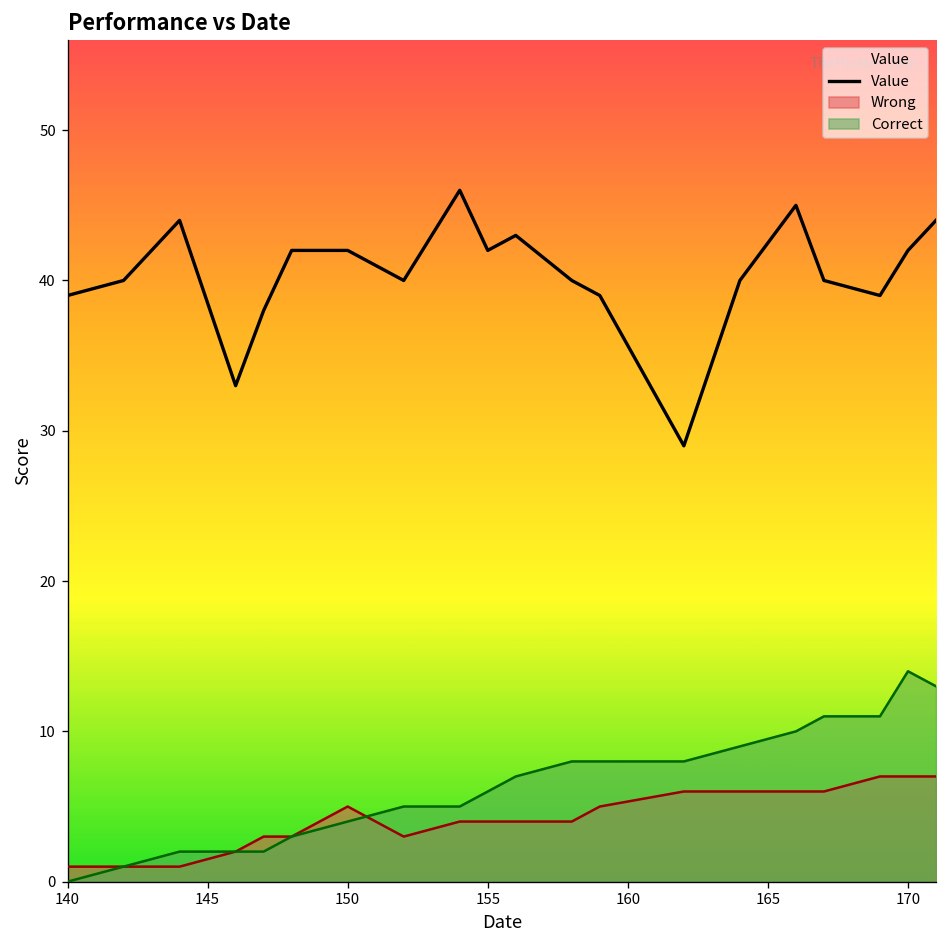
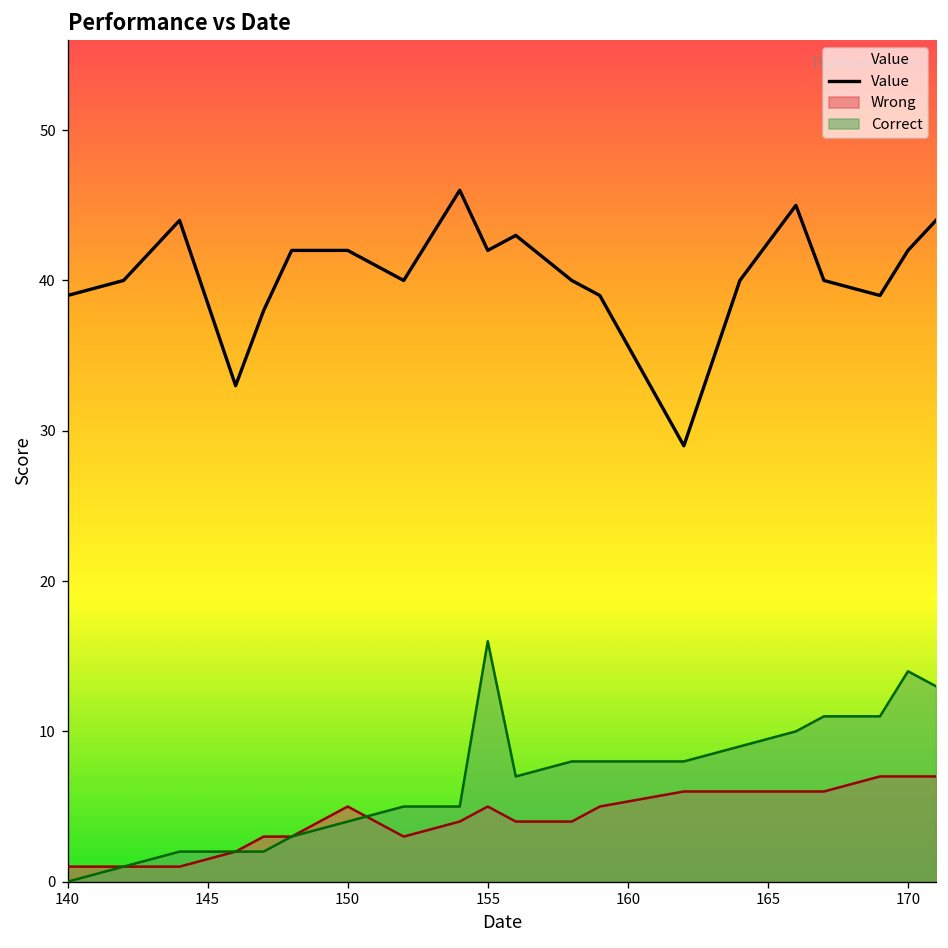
Wrong, 155: 4 -> 5
Correct, 155: 6 -> 16
